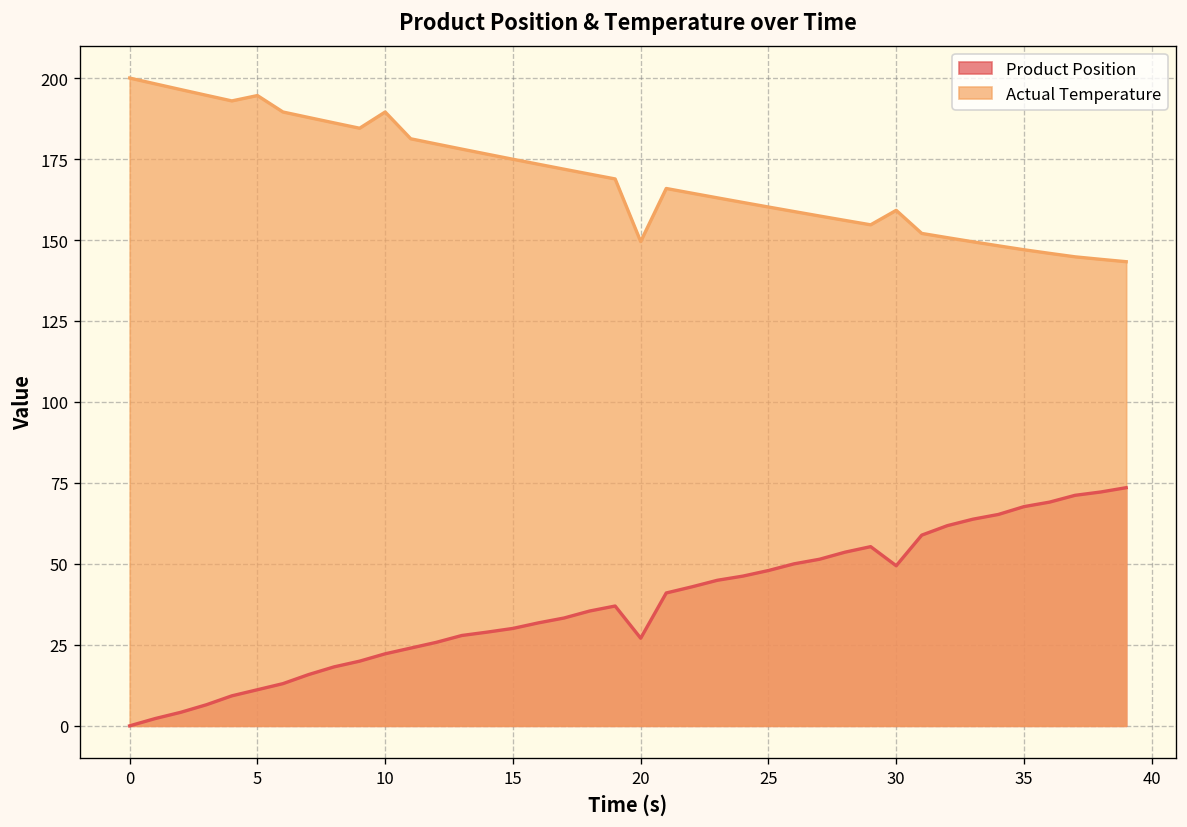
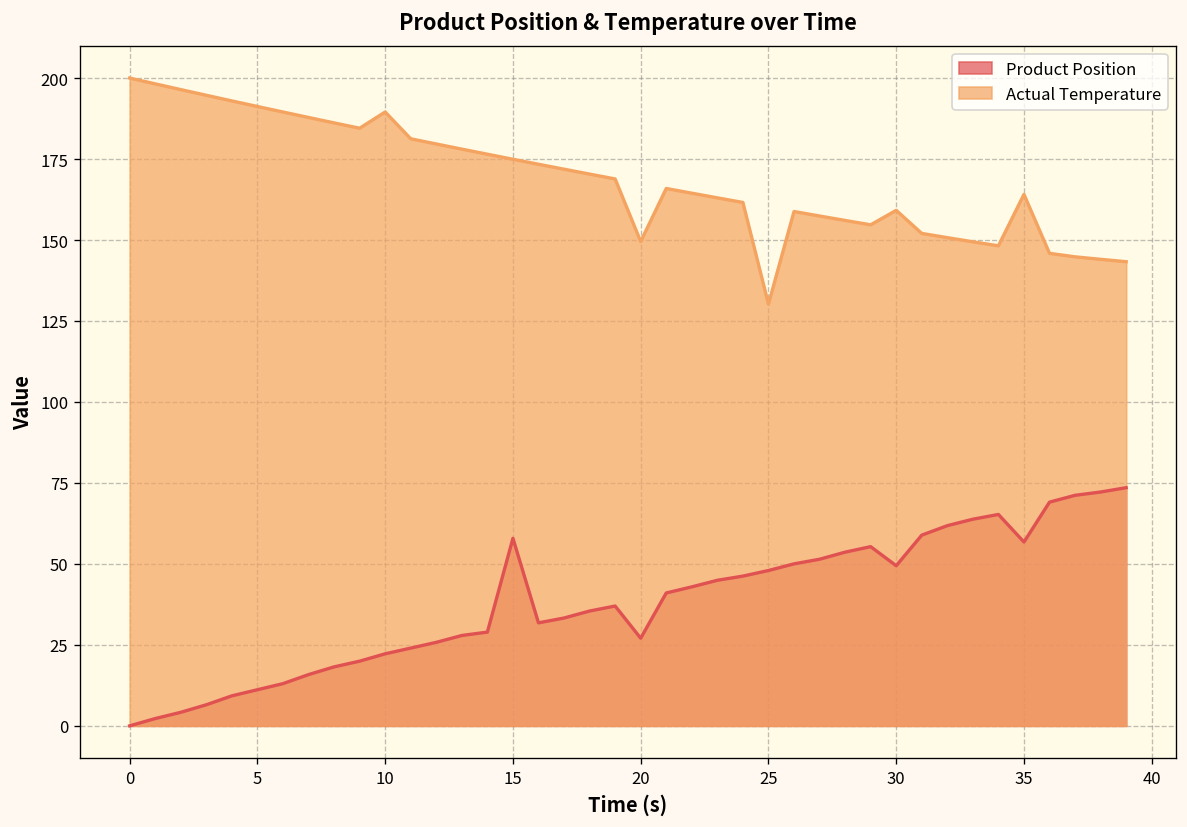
Actual Temperature, 5: 195 -> 191
Product Position, 15: 30 -> 58
Actual Temperature, 25: 160 -> 130
Product Position, 35: 68 -> 57
Actual Temperature, 35: 147 -> 164
